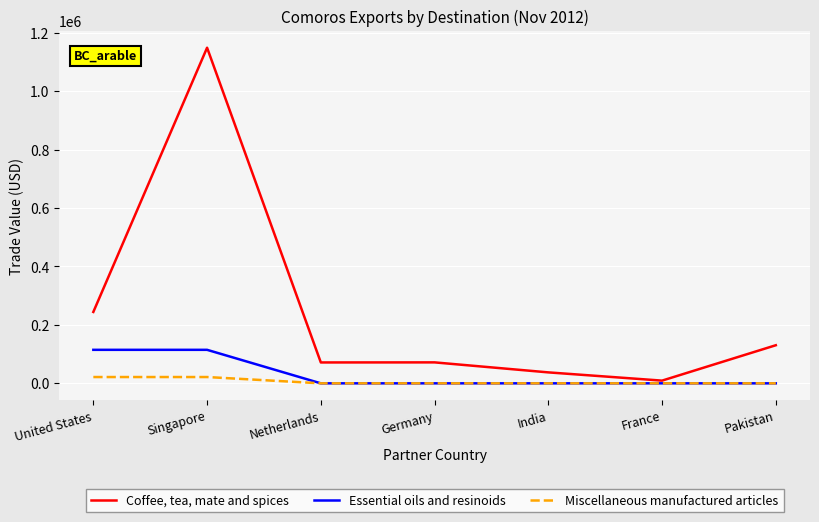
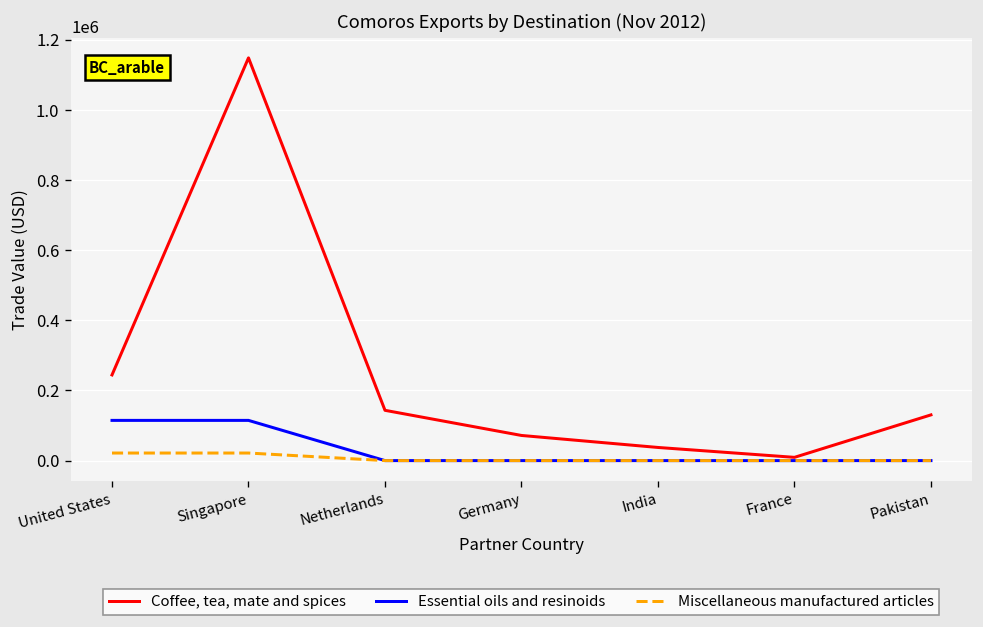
Coffee, tea, mate and spices, Netherlands: 70000 -> 140000
